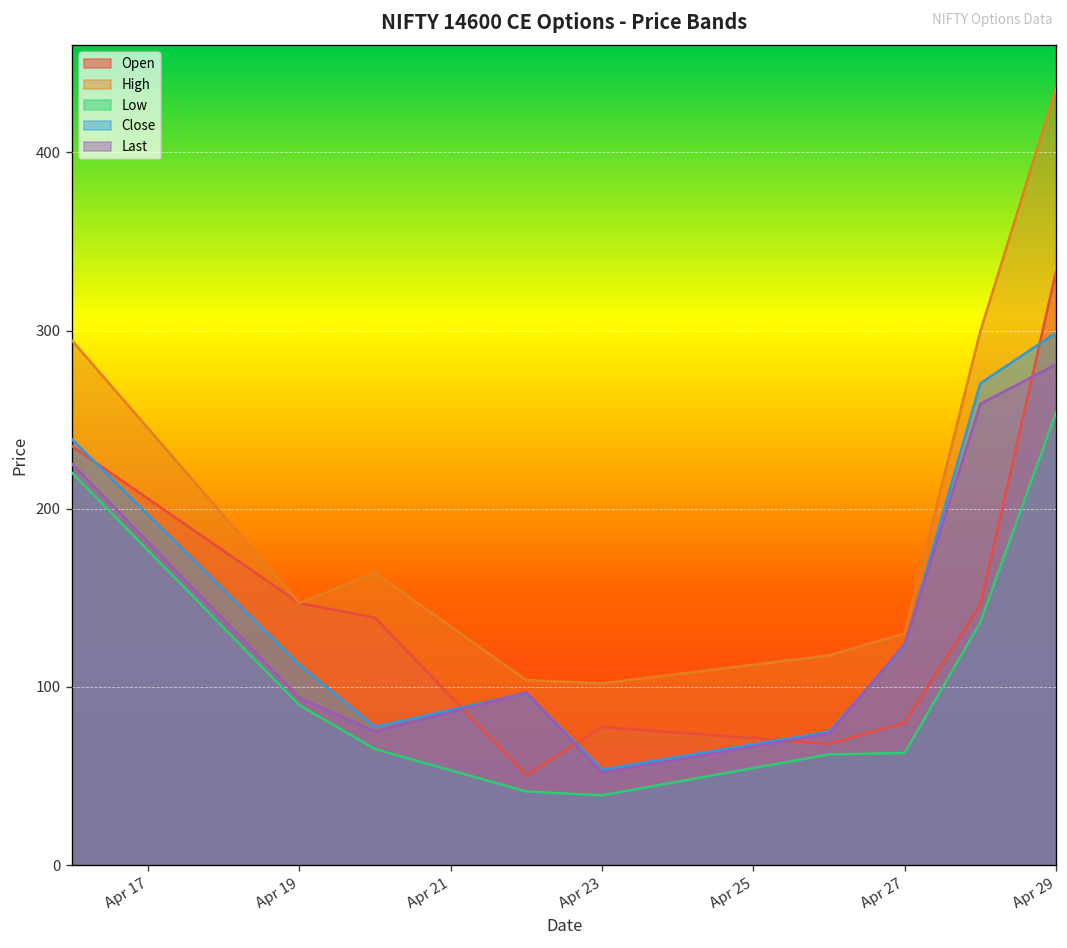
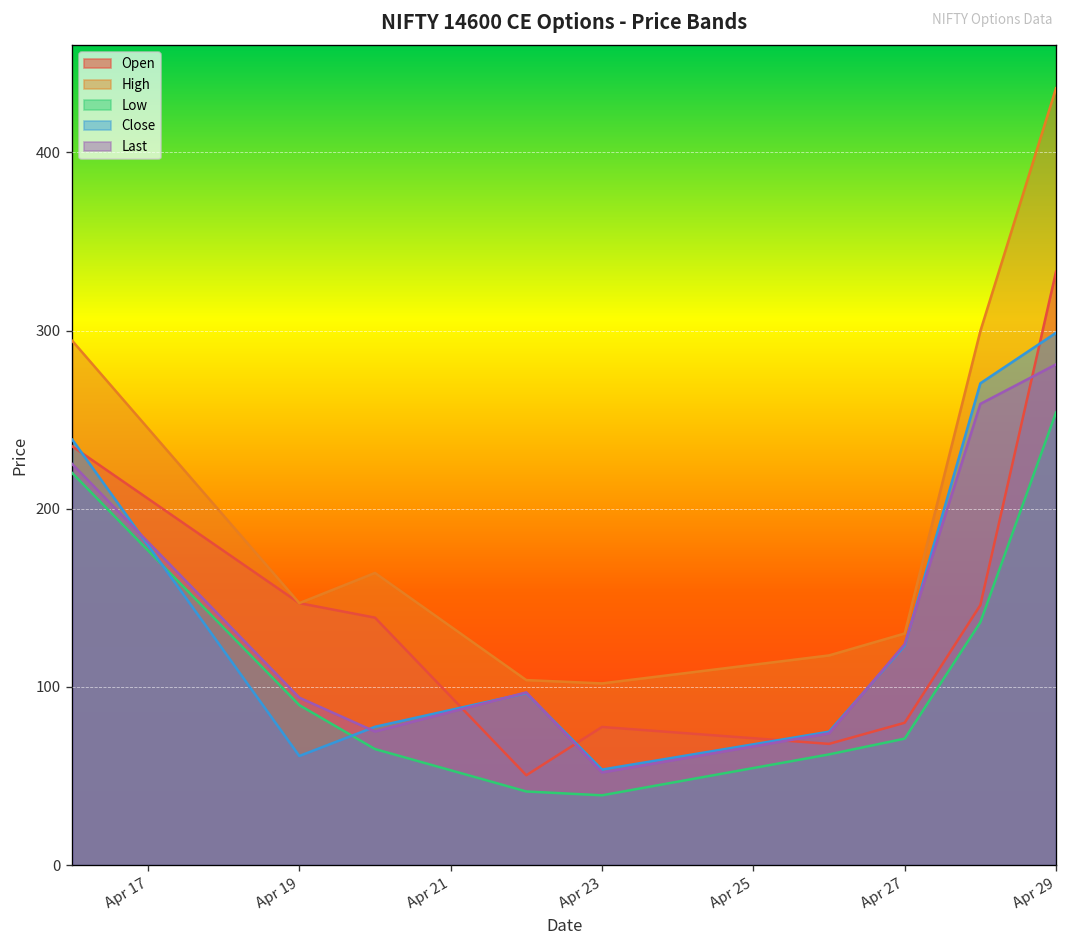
Close, Apr 19: 112 -> 61
Low, Apr 27: 63 -> 71
